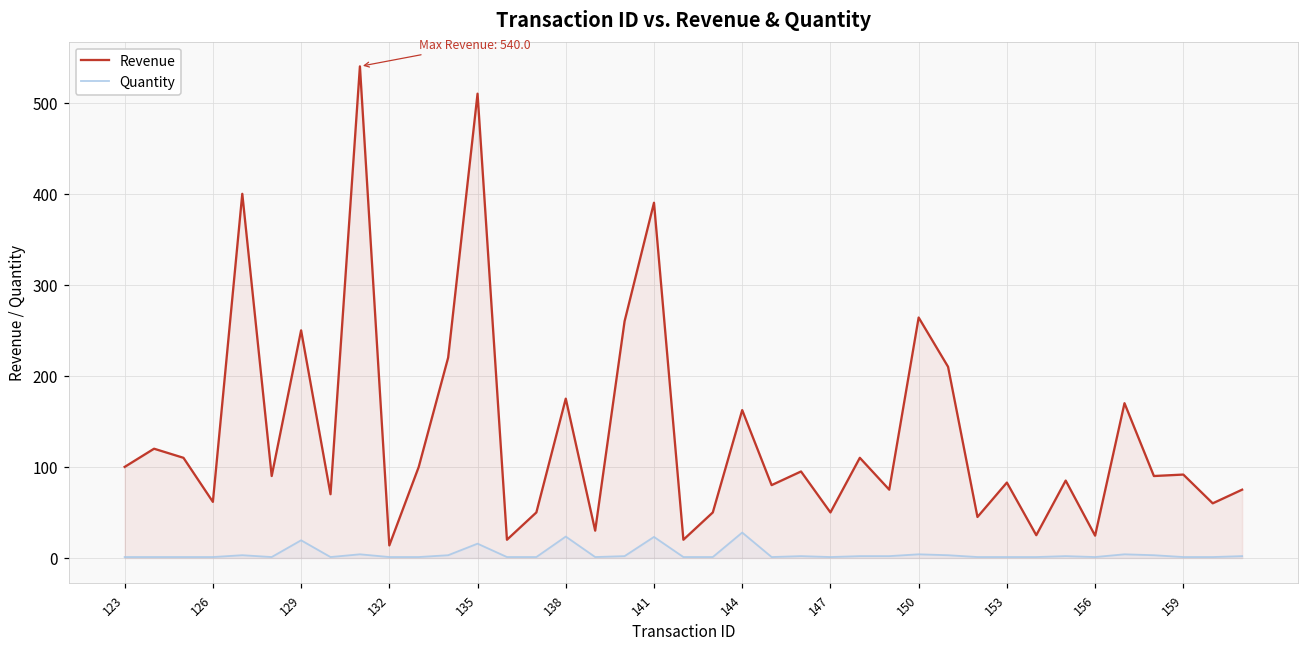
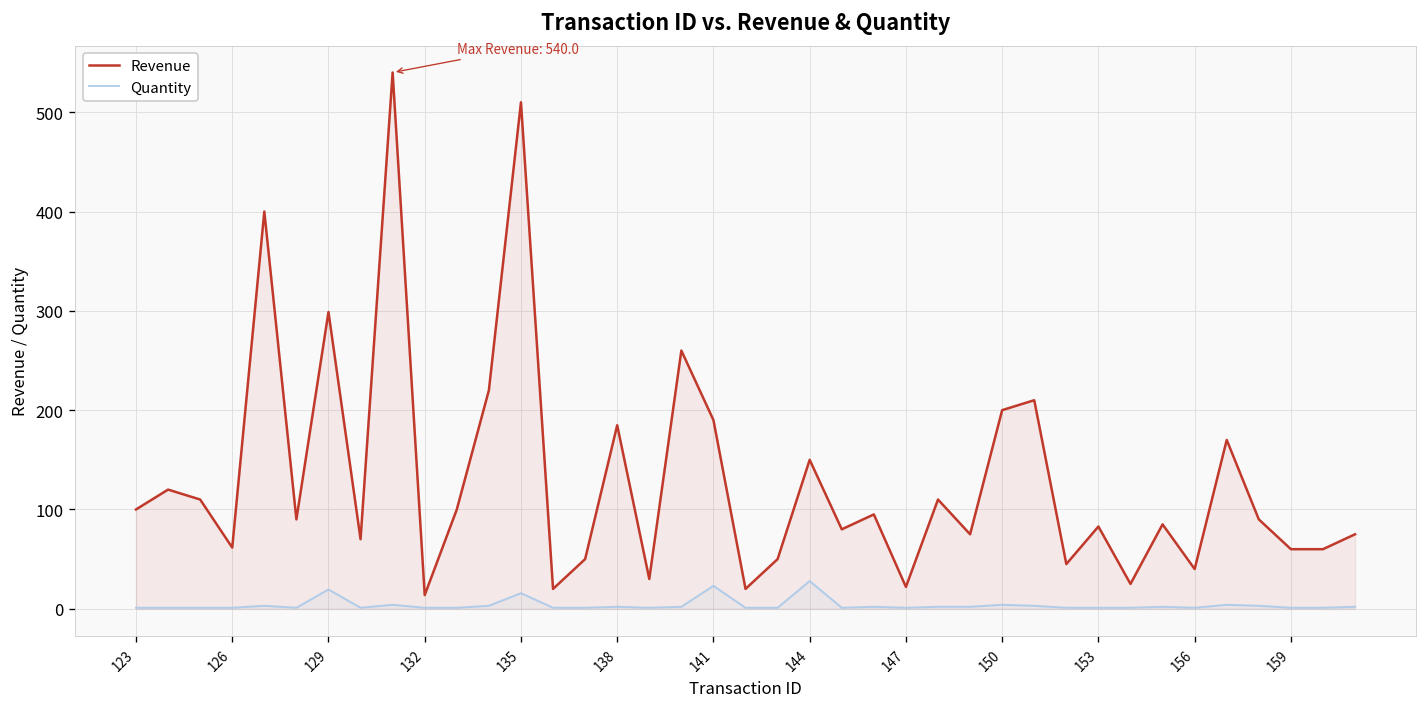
Revenue, 129: 250 -> 300
Revenue, 138: 175 -> 185
Quantity, 138: 20 -> 0
Revenue, 141: 390 -> 190
Revenue, 144: 160 -> 150
Revenue, 147: 50 -> 20
Revenue, 150: 260 -> 200
Revenue, 156: 20 -> 40
Revenue, 159: 90 -> 60
